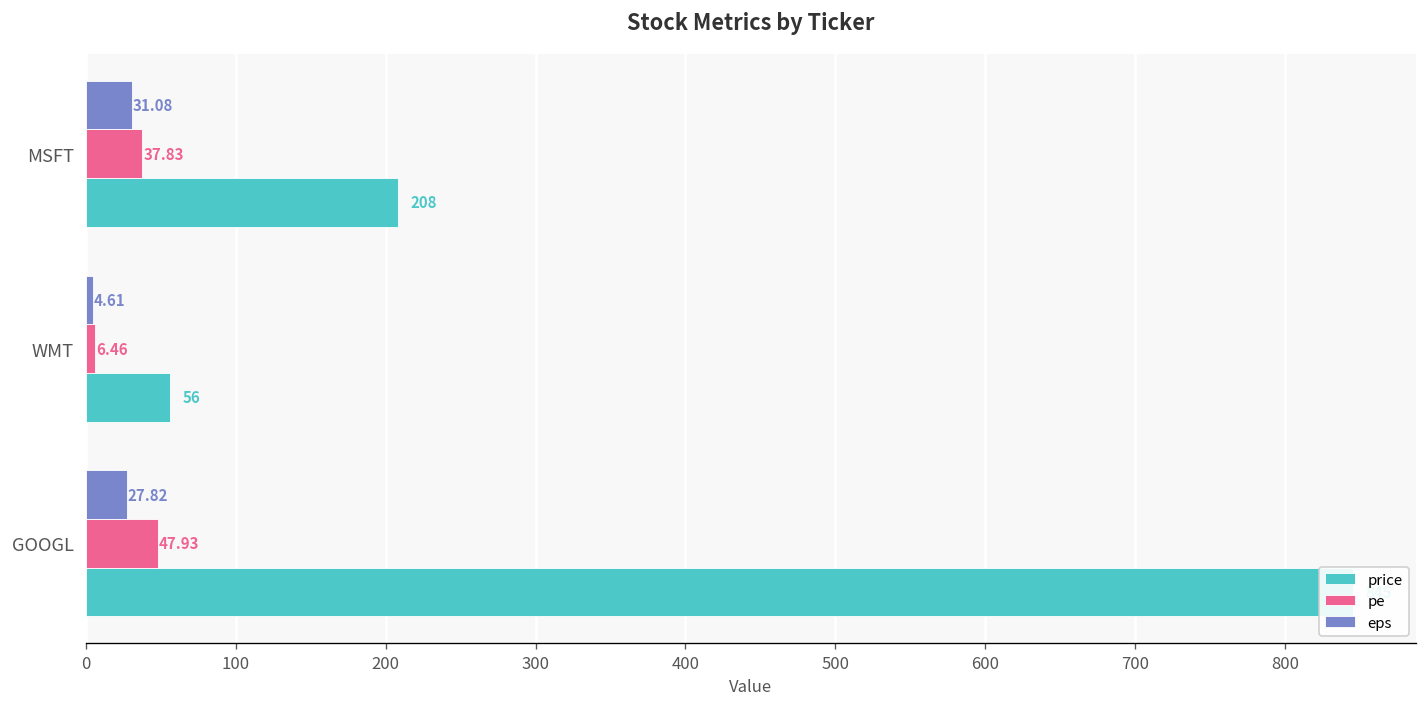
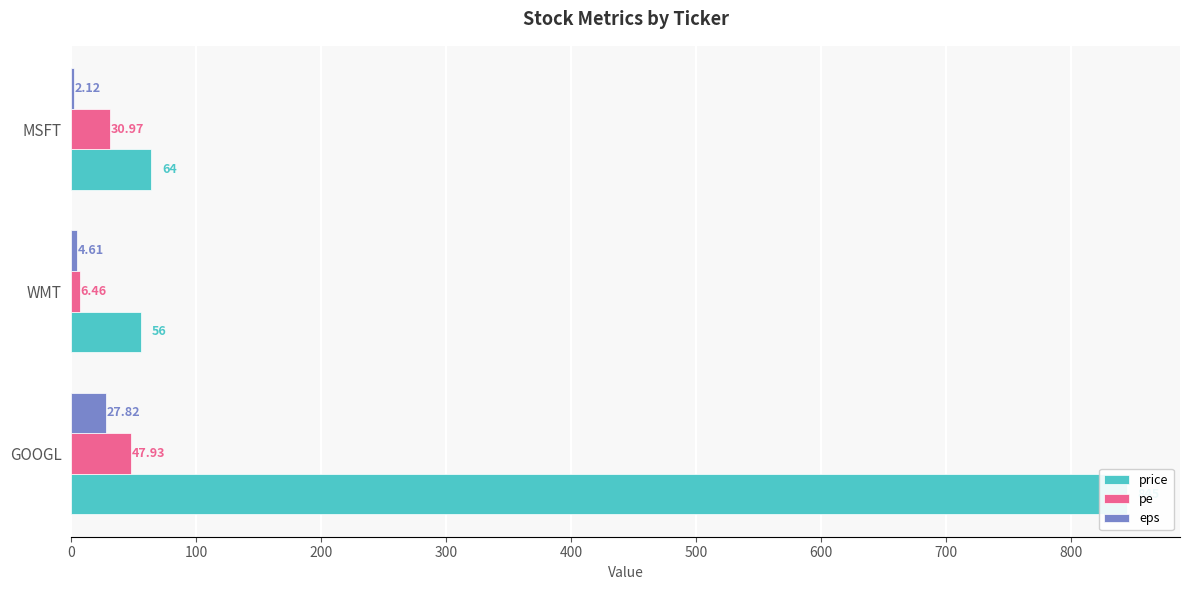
eps, MSFT: 31.08 -> 2.12
pe, MSFT: 37.83 -> 30.97
price, MSFT: 208 -> 64
